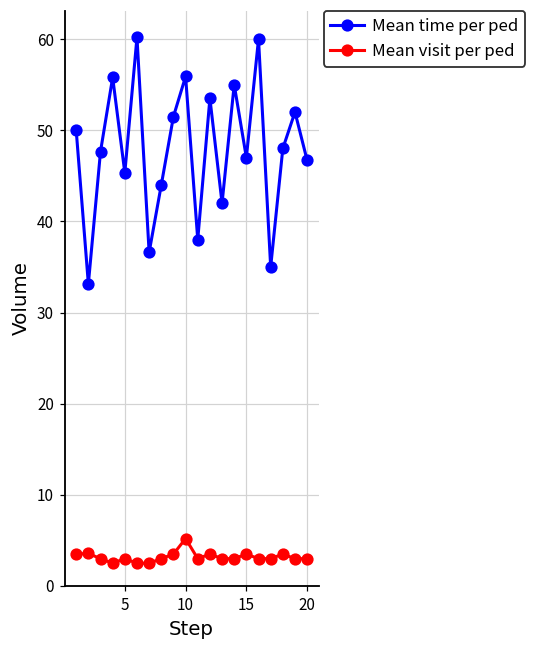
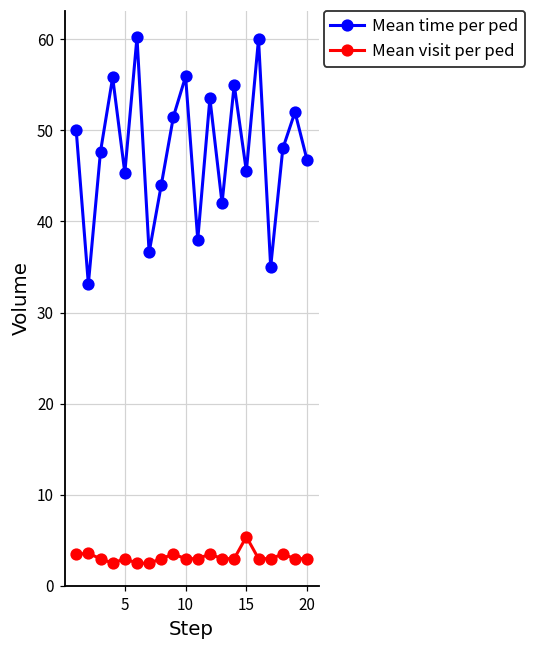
Mean visit per ped, 10: 5 -> 3
Mean time per ped, 15: 47 -> 46
Mean visit per ped, 15: 4 -> 5
